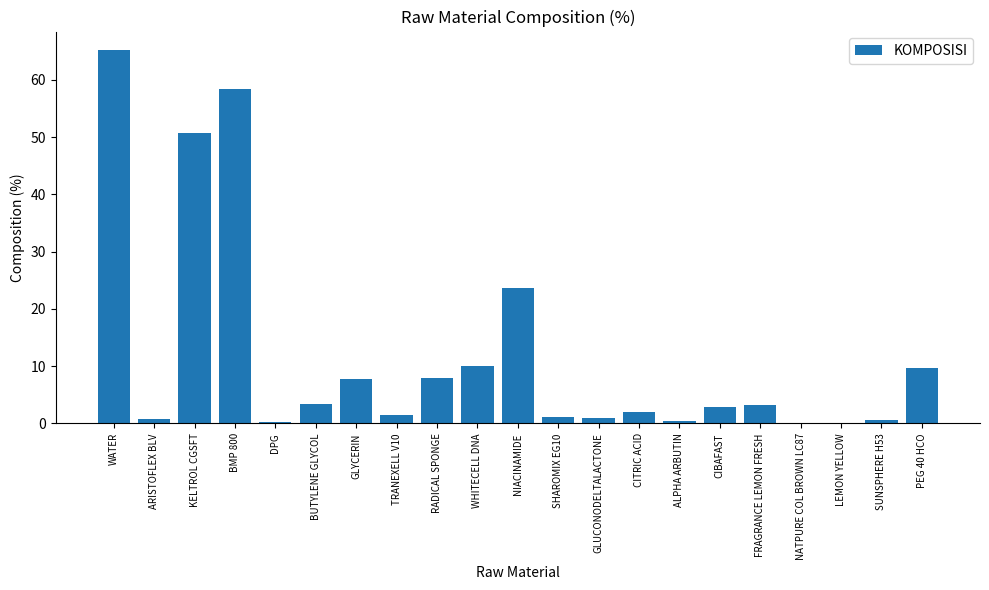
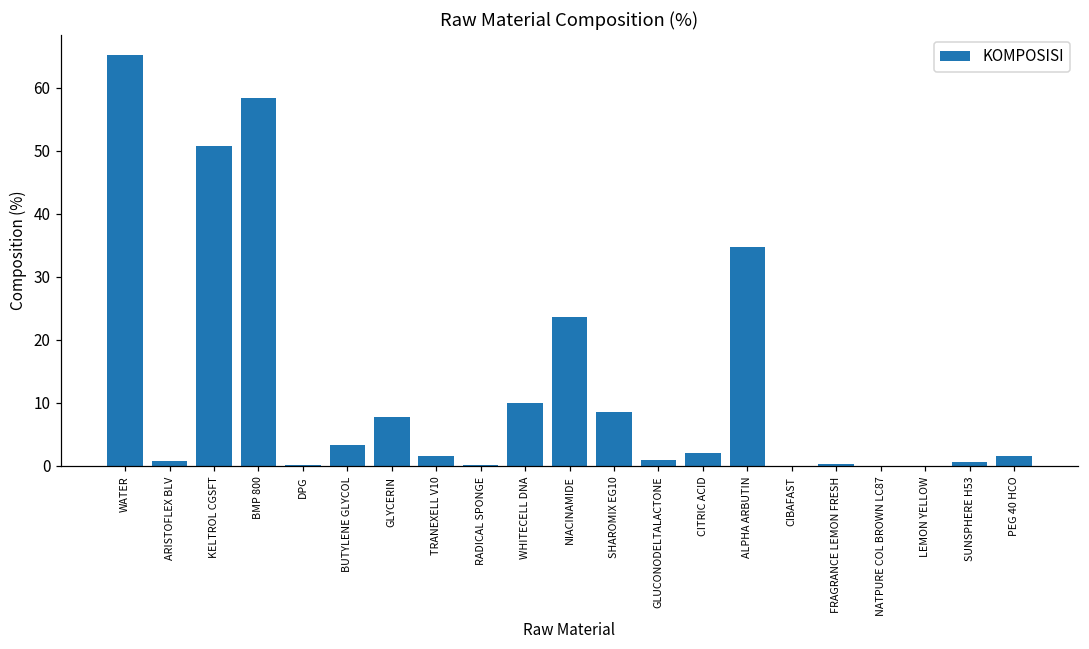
RADICAL SPONGE: 8 -> 0
SHAROMIX EG10: 1 -> 9
ALPHA ARBUTIN: 1 -> 35
CIBAFAST: 3 -> 0
FRAGRANCE LEMON FRESH: 3 -> 0
PEG 40 HCO: 10 -> 2
